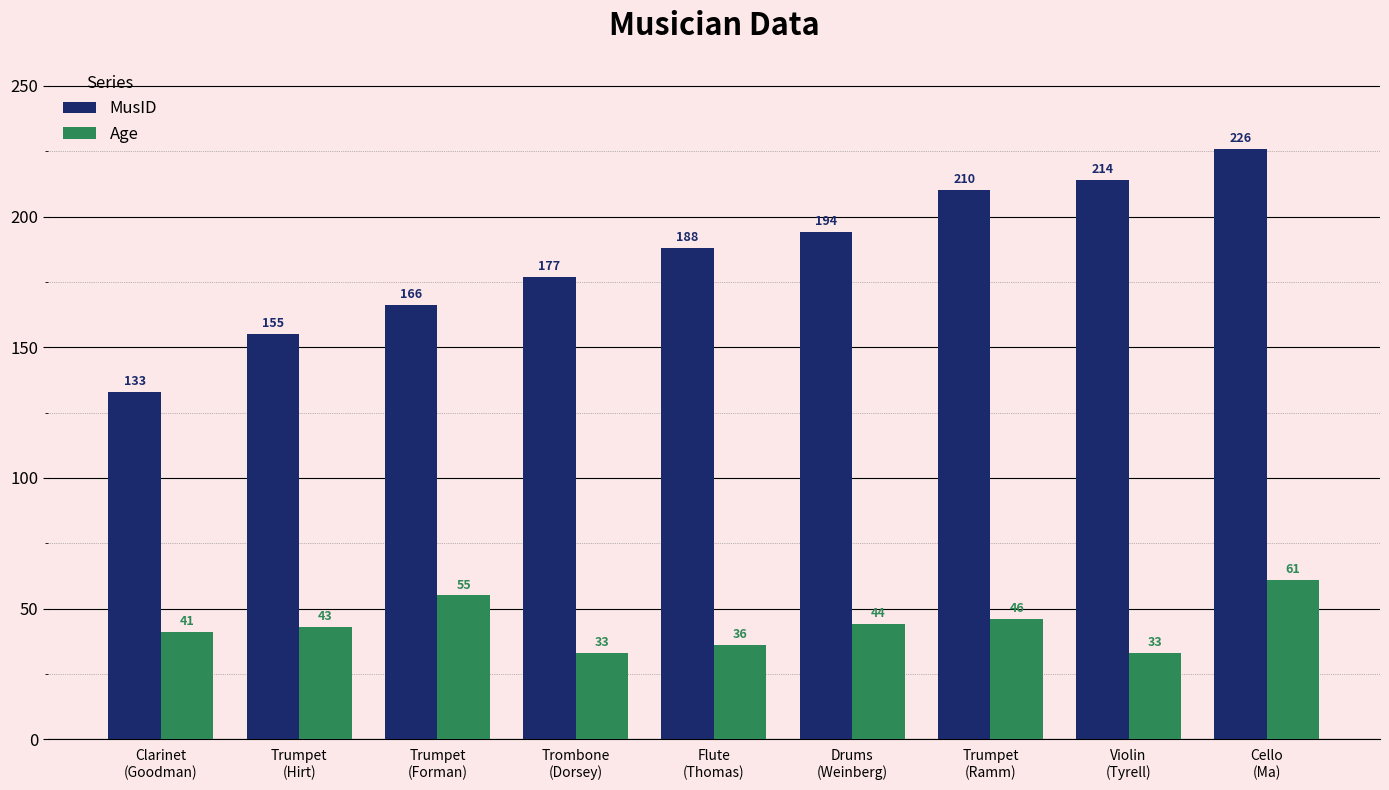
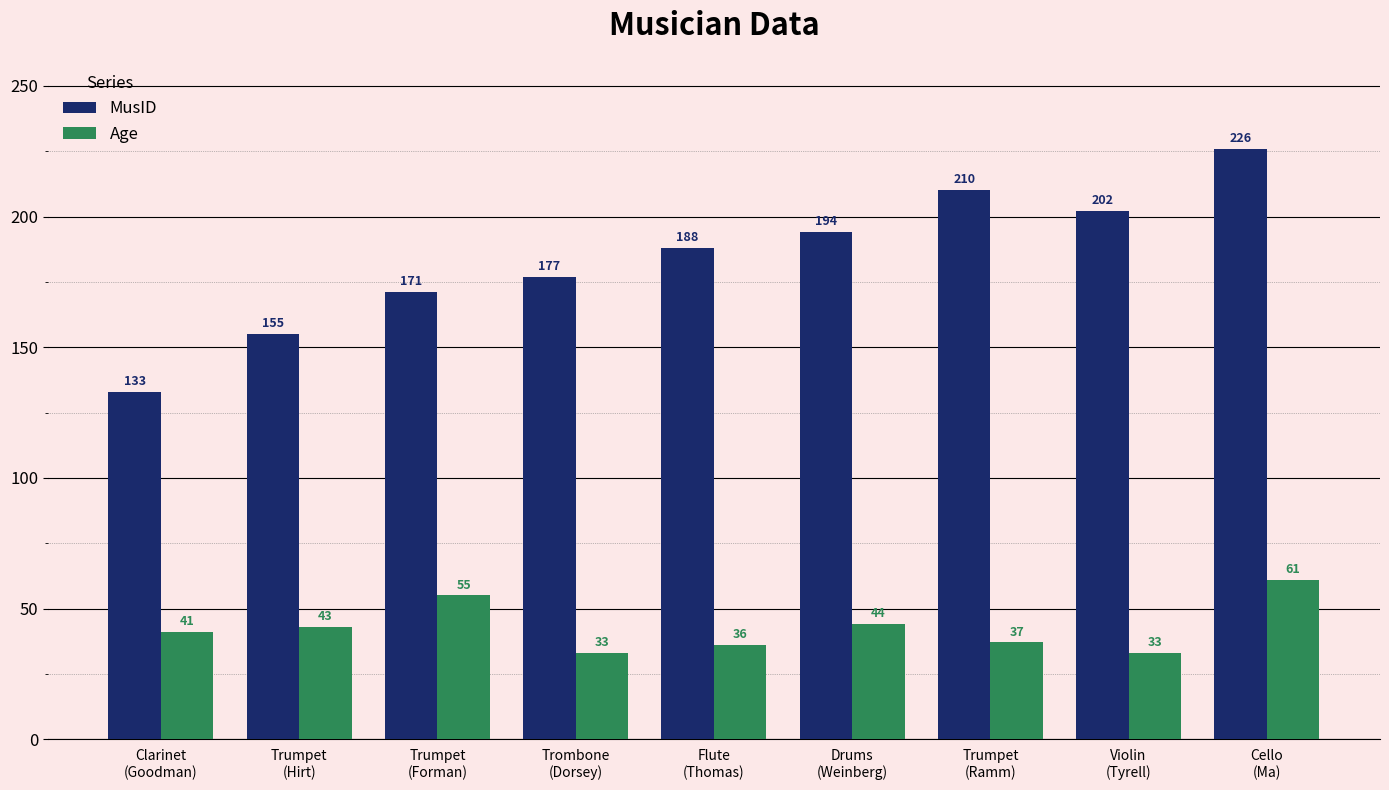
MusID, Trumpet (Forman): 166 -> 171
Age, Trumpet (Ramm): 46 -> 37
MusID, Violin (Tyrell): 214 -> 202
